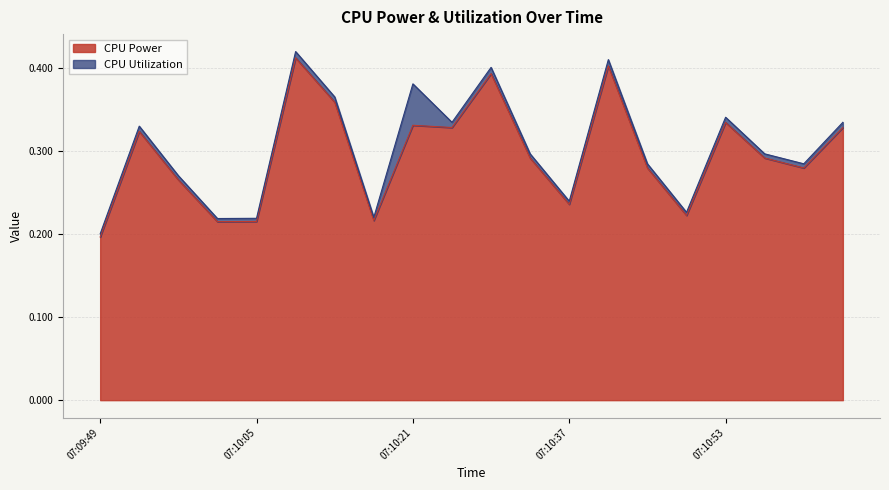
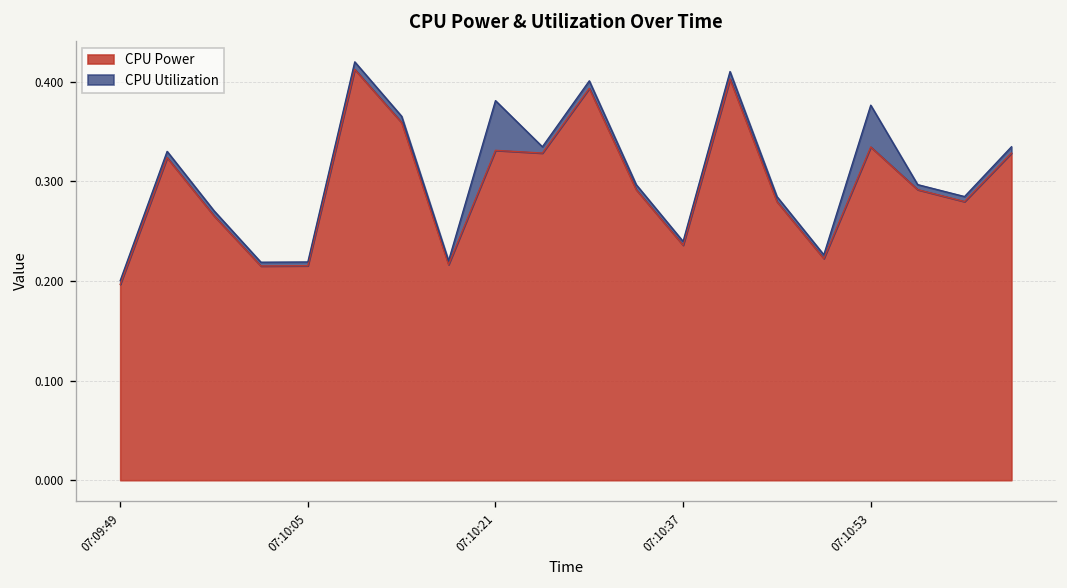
CPU Utilization, 07:10:53: 0.01 -> 0.04
